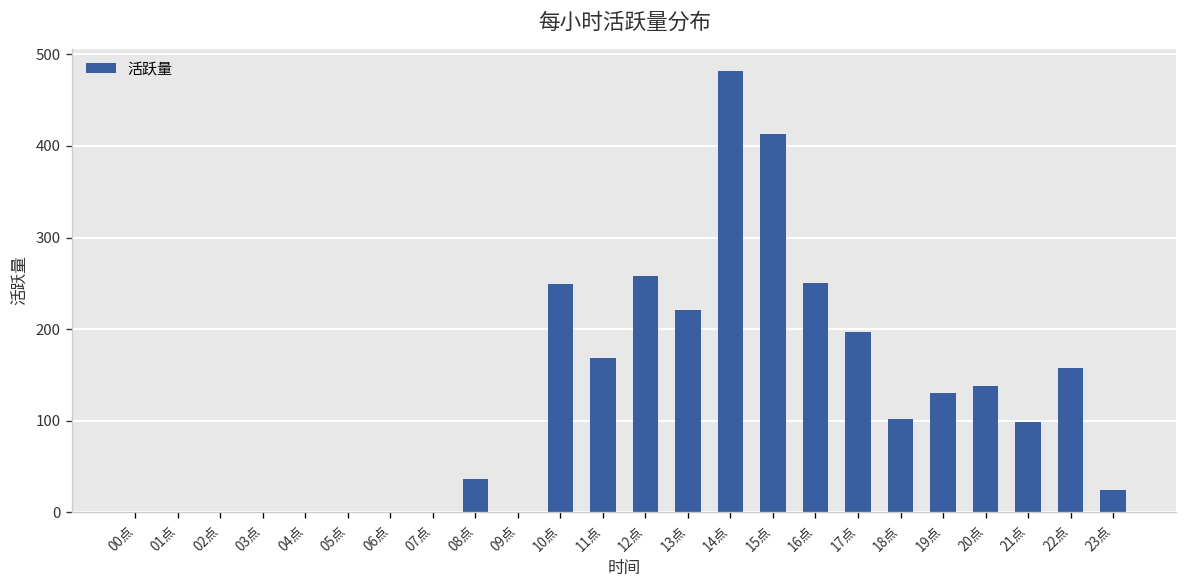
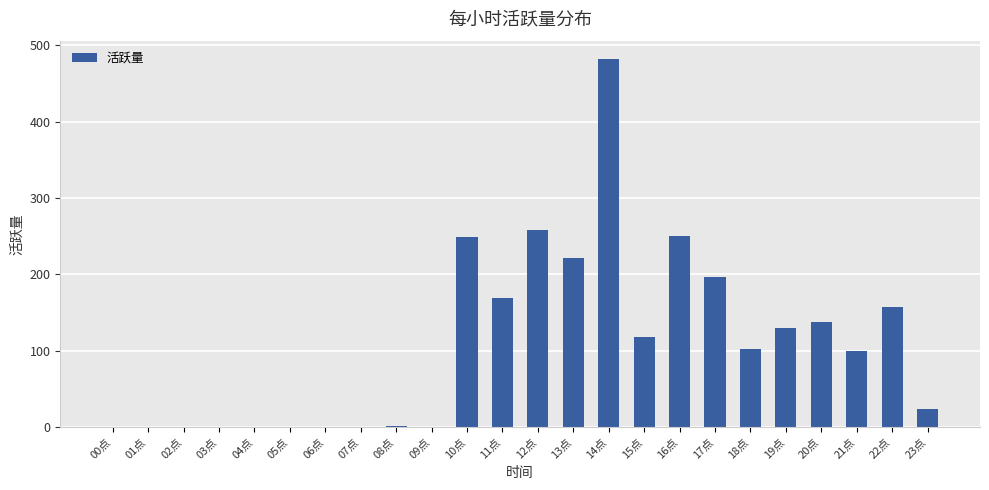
08点: 40 -> 0
15点: 410 -> 120
